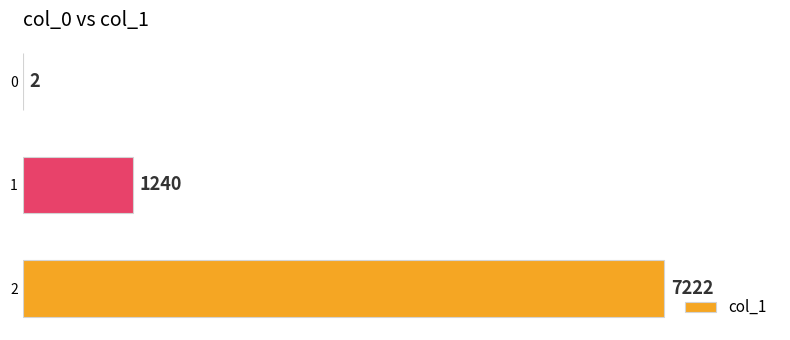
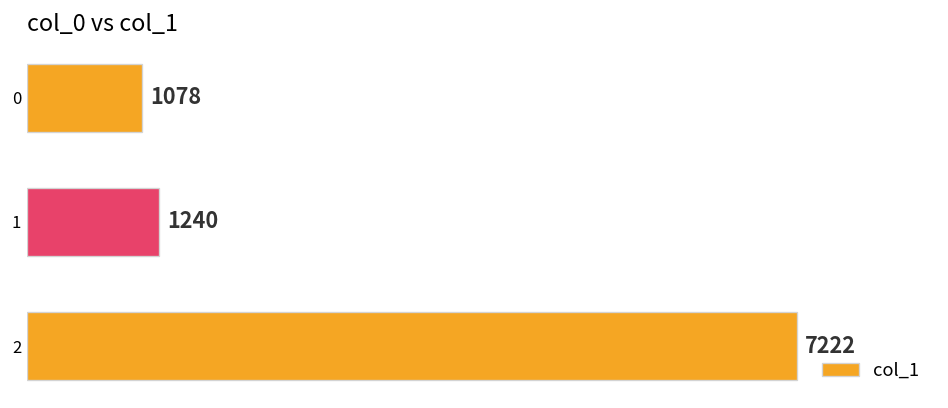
0: 2 -> 1078
